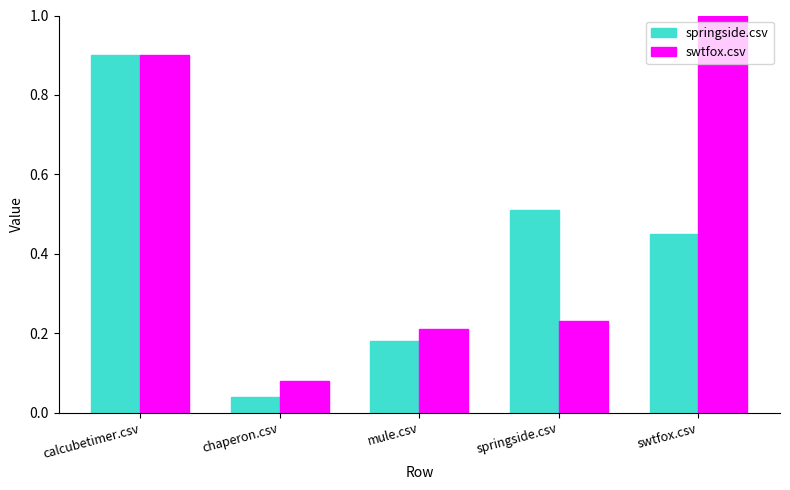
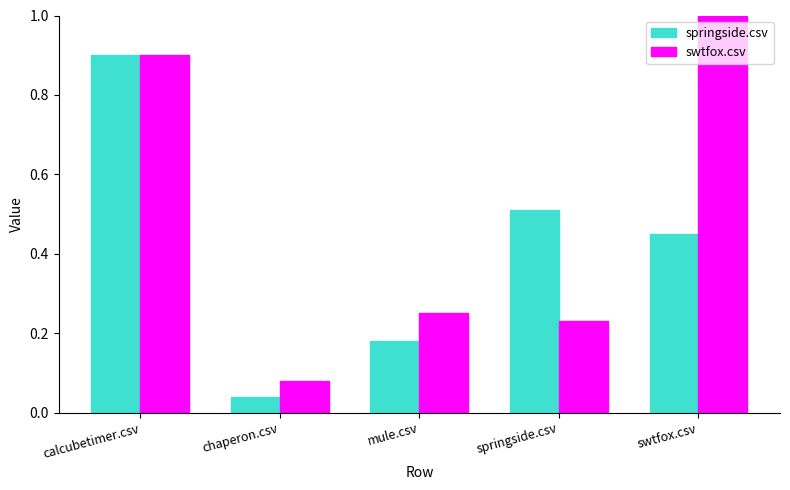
swtfox.csv, mule.csv: 0.21 -> 0.25
